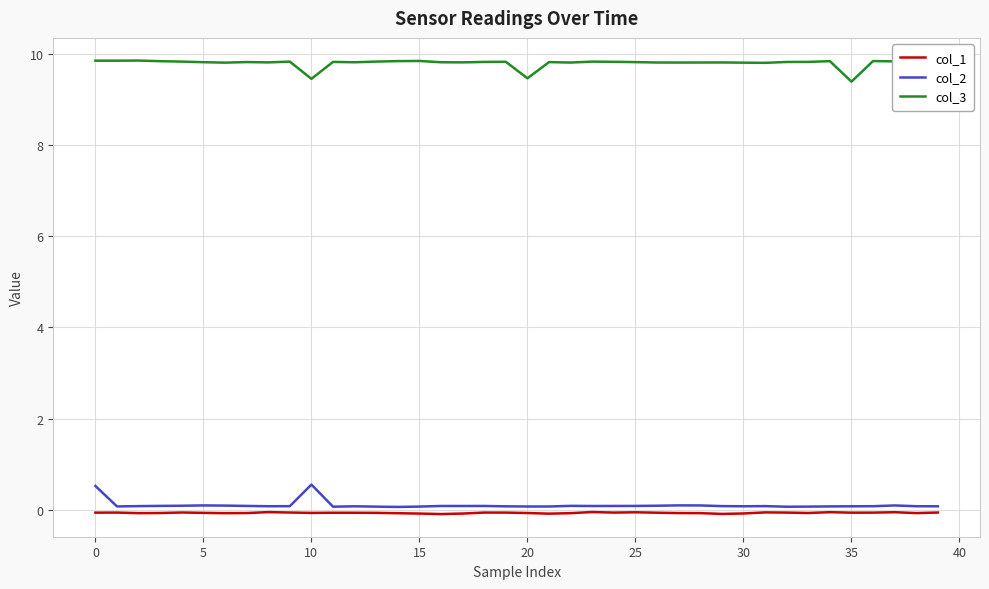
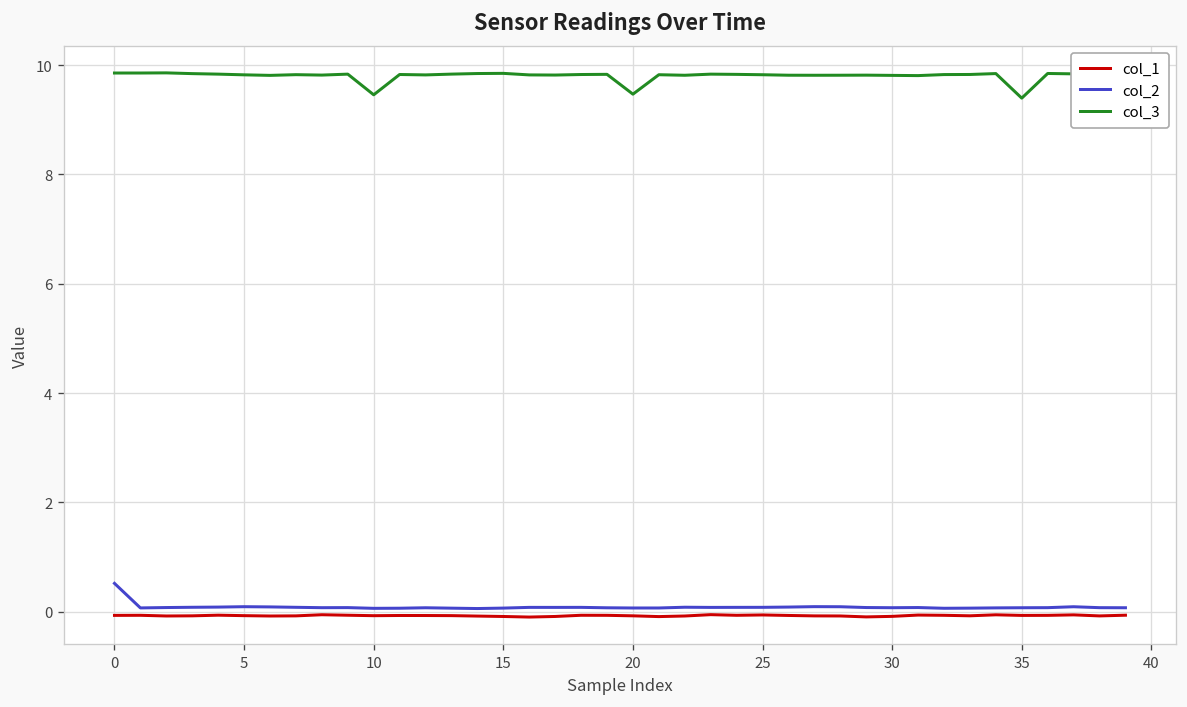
col_2, 10: 0.6 -> 0.1
